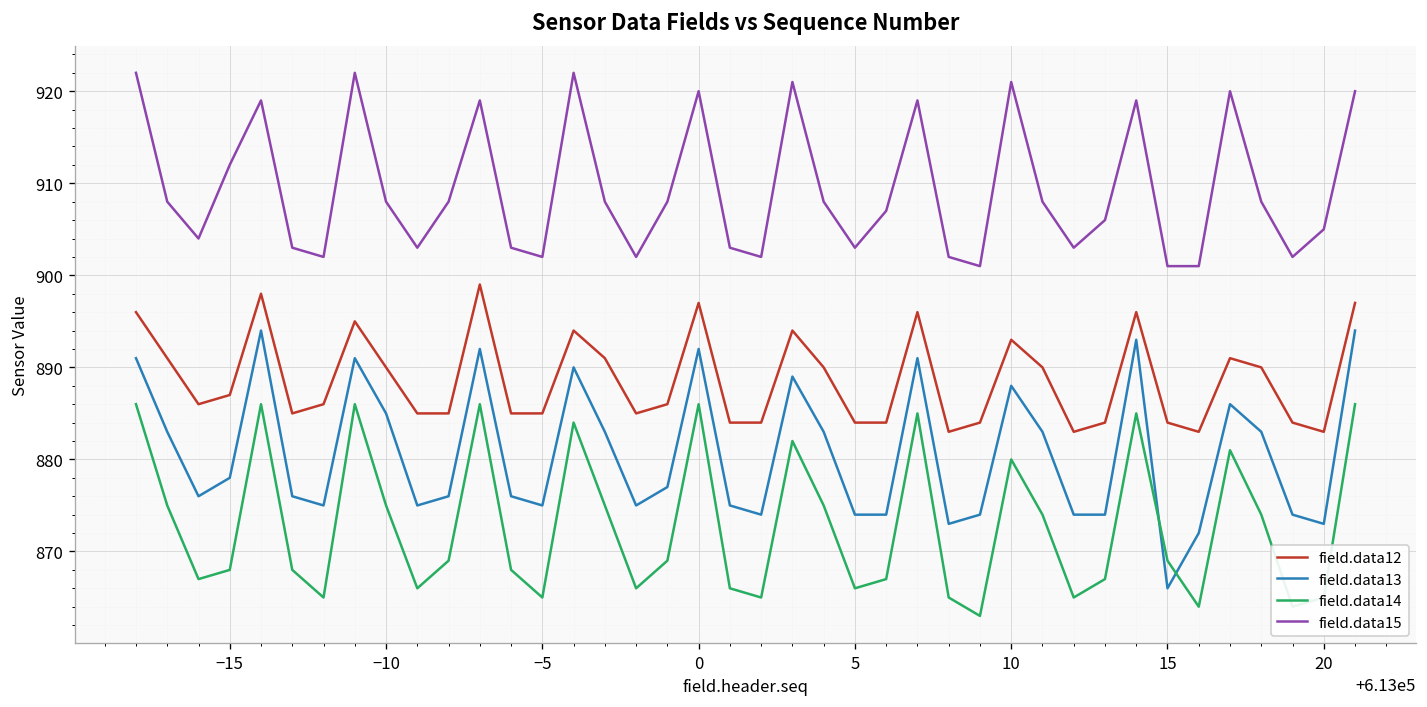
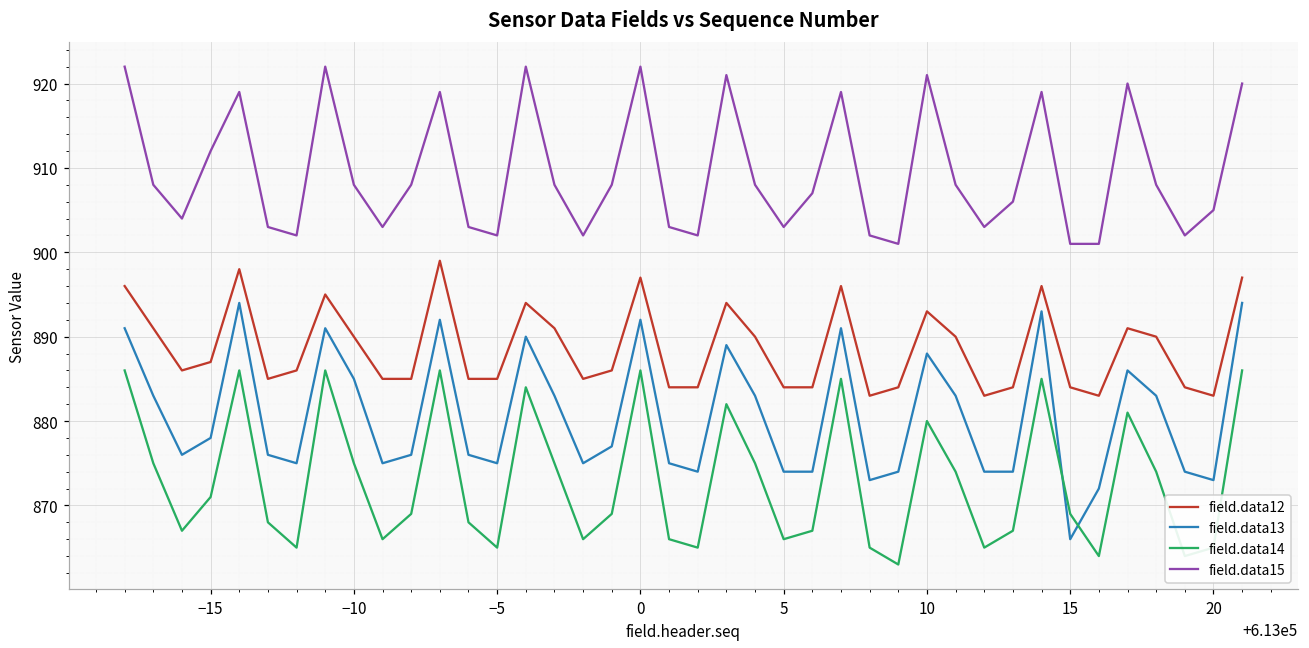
field.data14, −15: 868 -> 871
field.data15, 0: 920 -> 922
